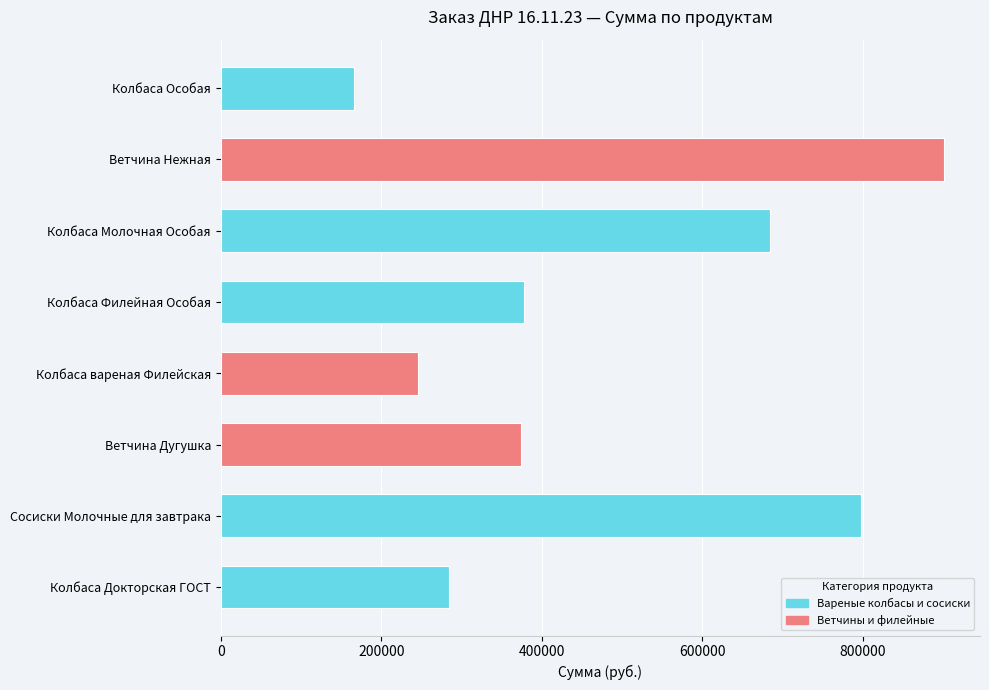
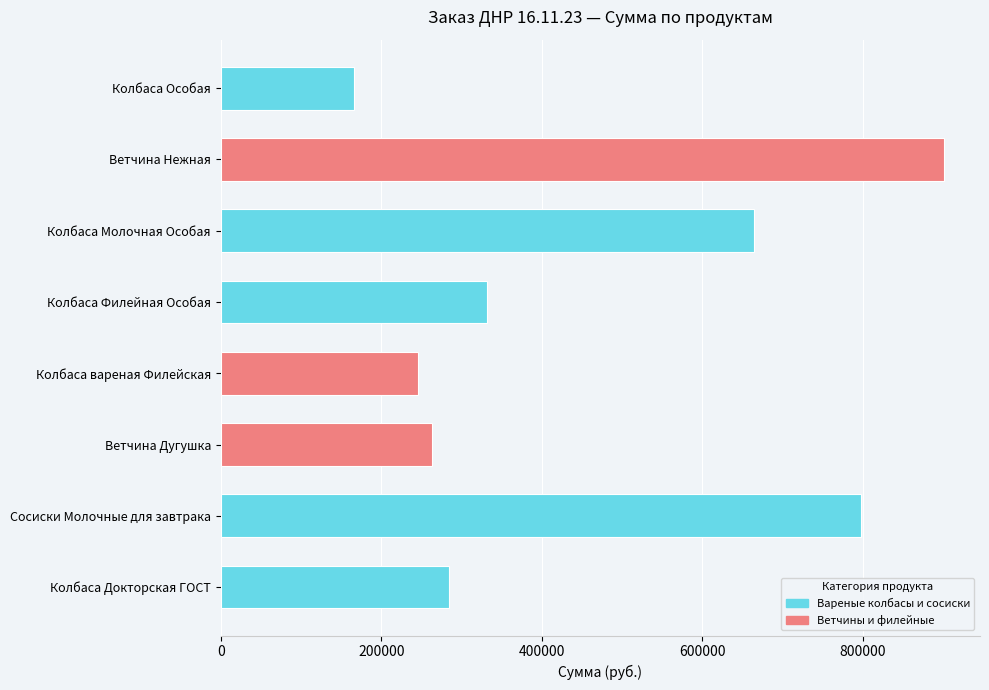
Колбаса Молочная Особая: 680000 -> 660000
Колбаса Филейная Особая: 380000 -> 330000
Ветчина Дугушка: 370000 -> 260000
